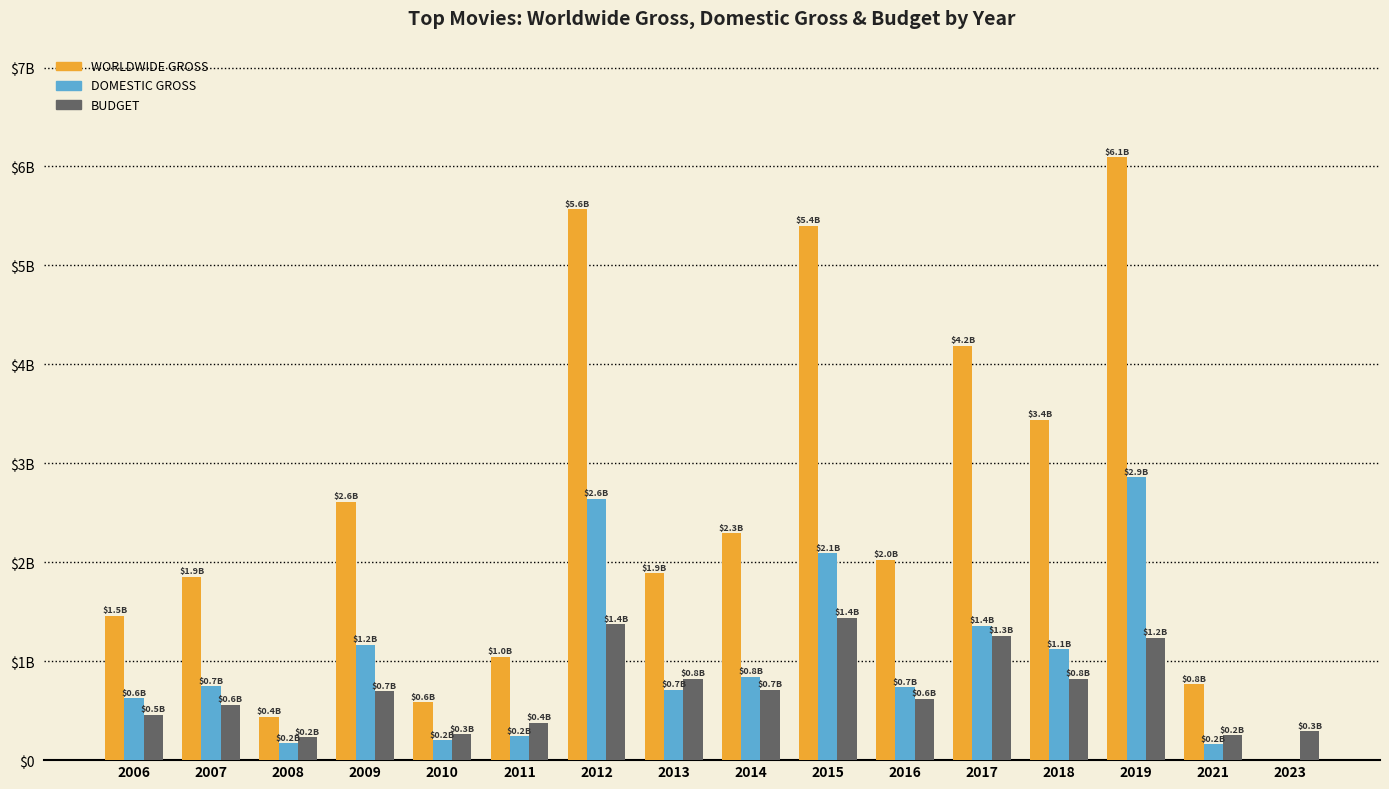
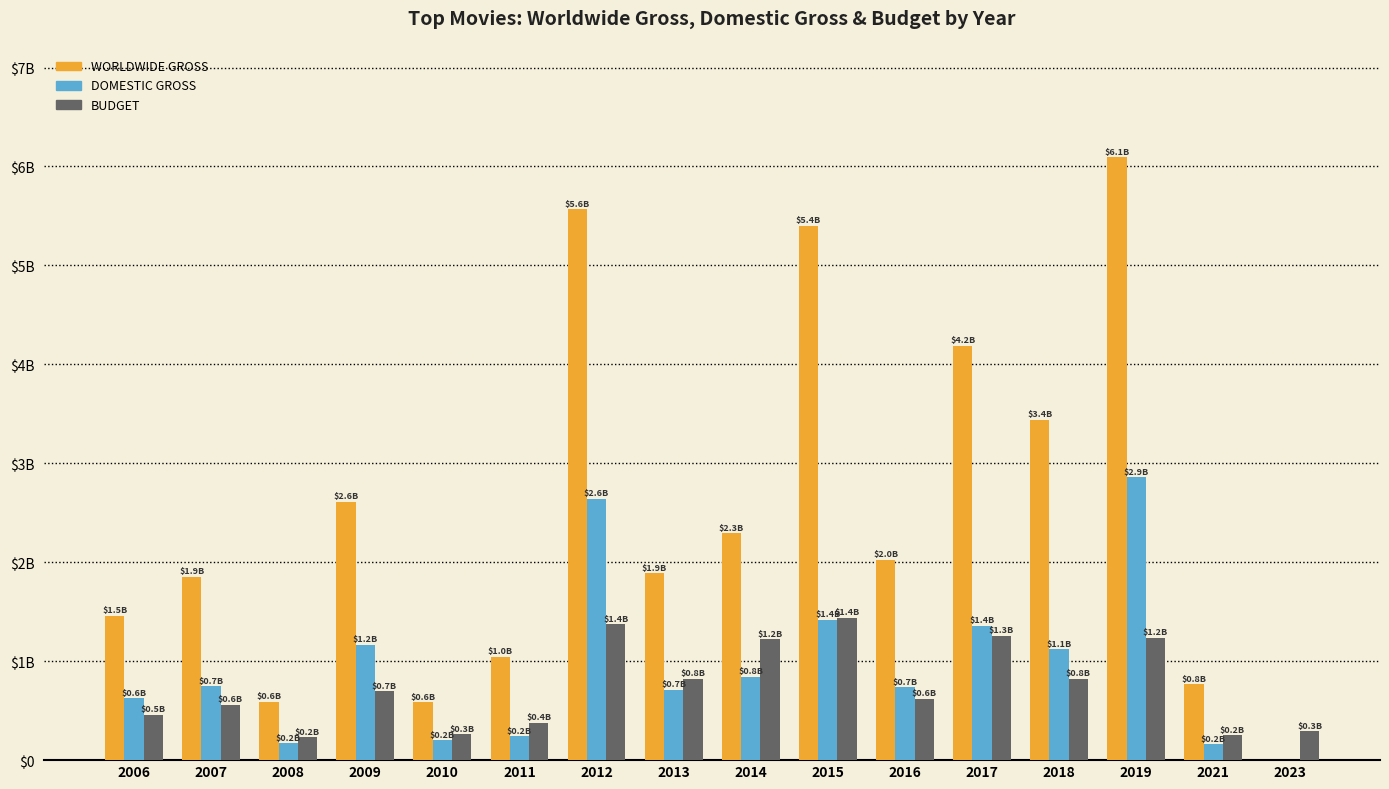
WORLDWIDE GROSS, 2008: $0.4B -> $0.6B
BUDGET, 2014: $0.7B -> $1.2B
DOMESTIC GROSS, 2015: $2.1B -> $1.4B
